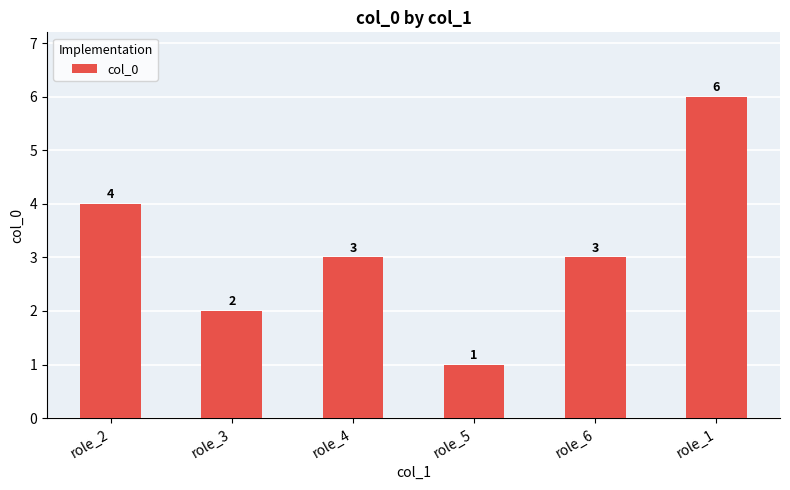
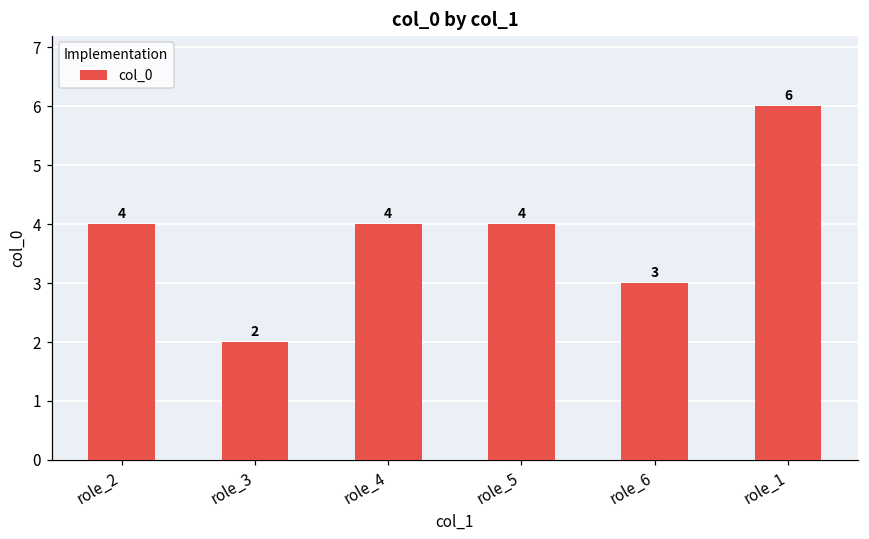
role_4: 3 -> 4
role_5: 1 -> 4
